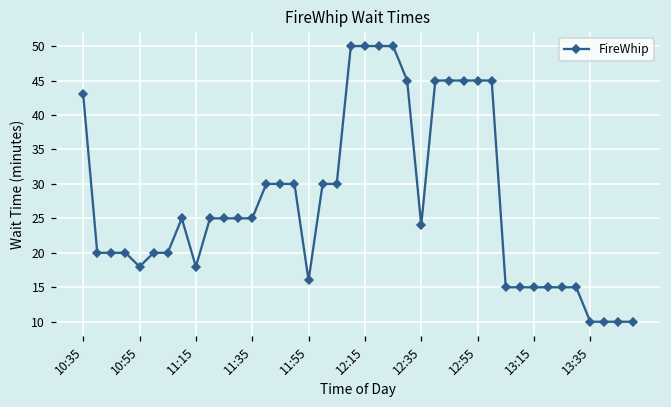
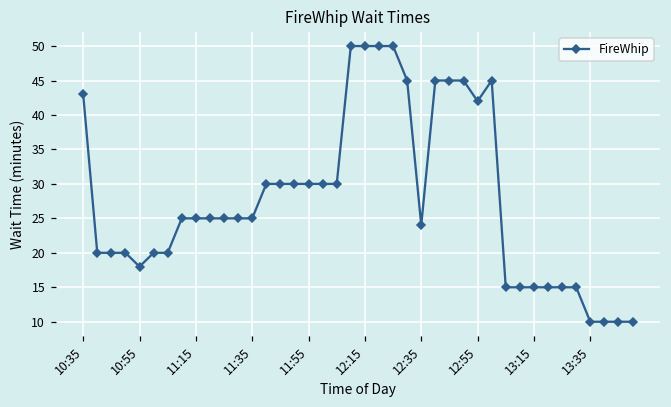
11:15: 18 -> 25
11:55: 16 -> 30
12:55: 45 -> 42
